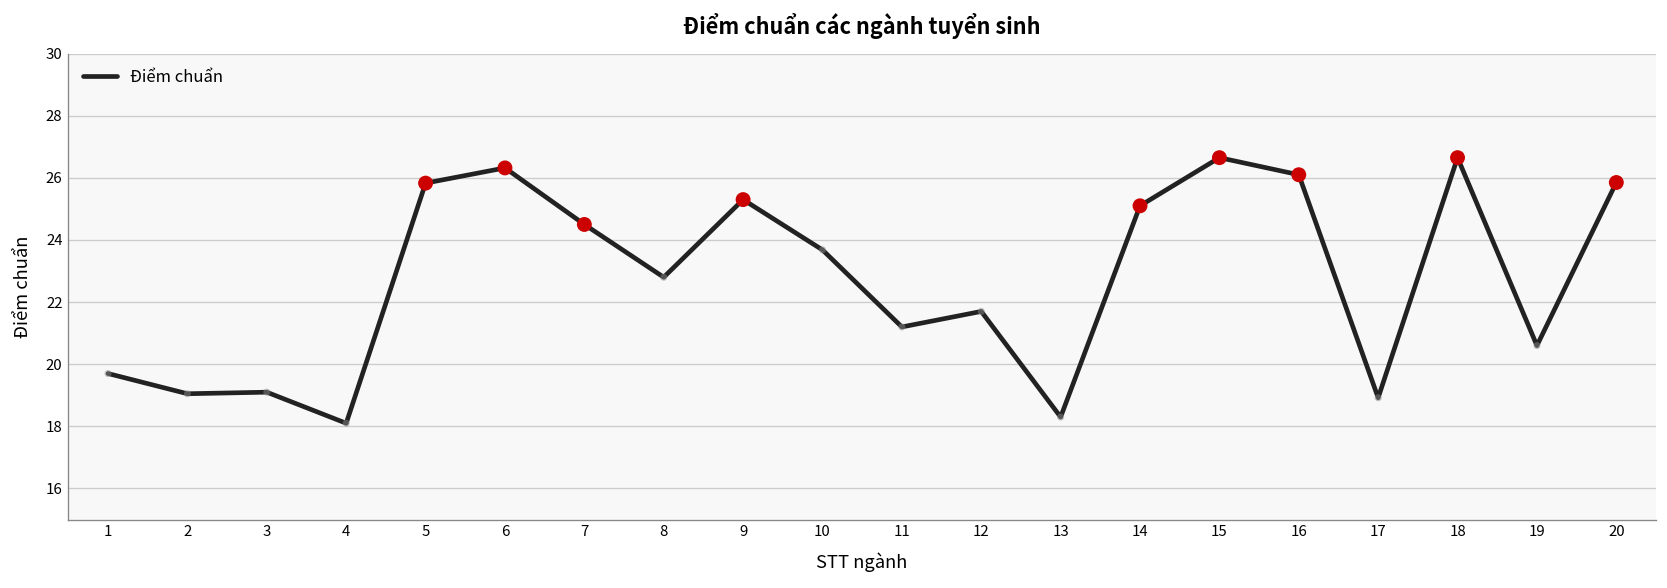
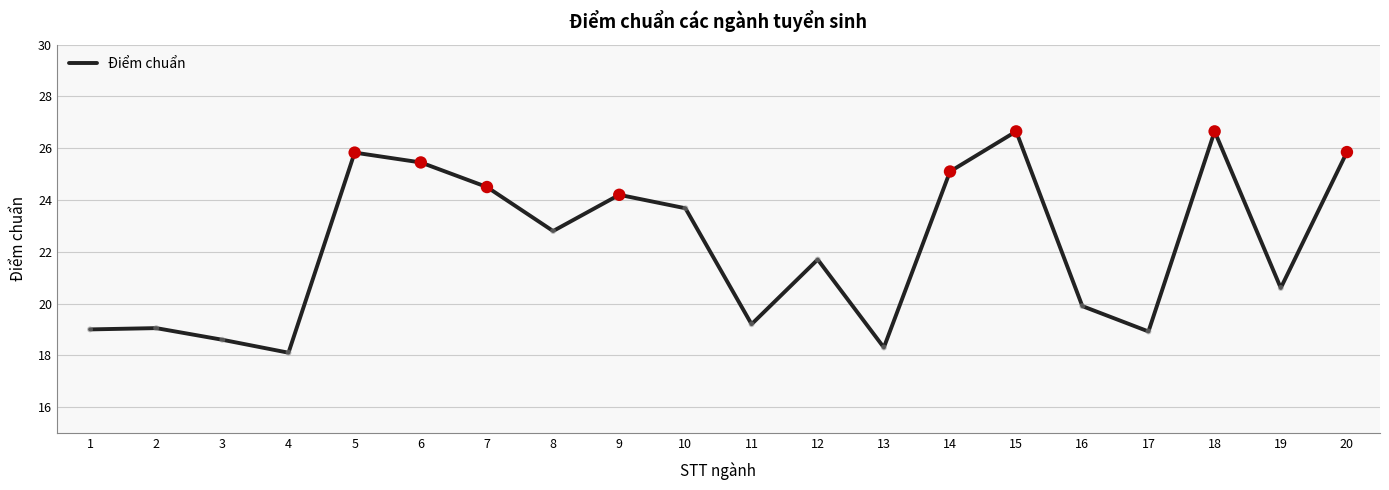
Điểm chuẩn, 1: 19.7 -> 19.0
Điểm chuẩn, 3: 19.1 -> 18.6
Điểm chuẩn, 6: 26.3 -> 25.5
Điểm chuẩn, 9: 25.3 -> 24.2
Điểm chuẩn, 11: 21.2 -> 19.2
Điểm chuẩn, 16: 26.1 -> 19.9
